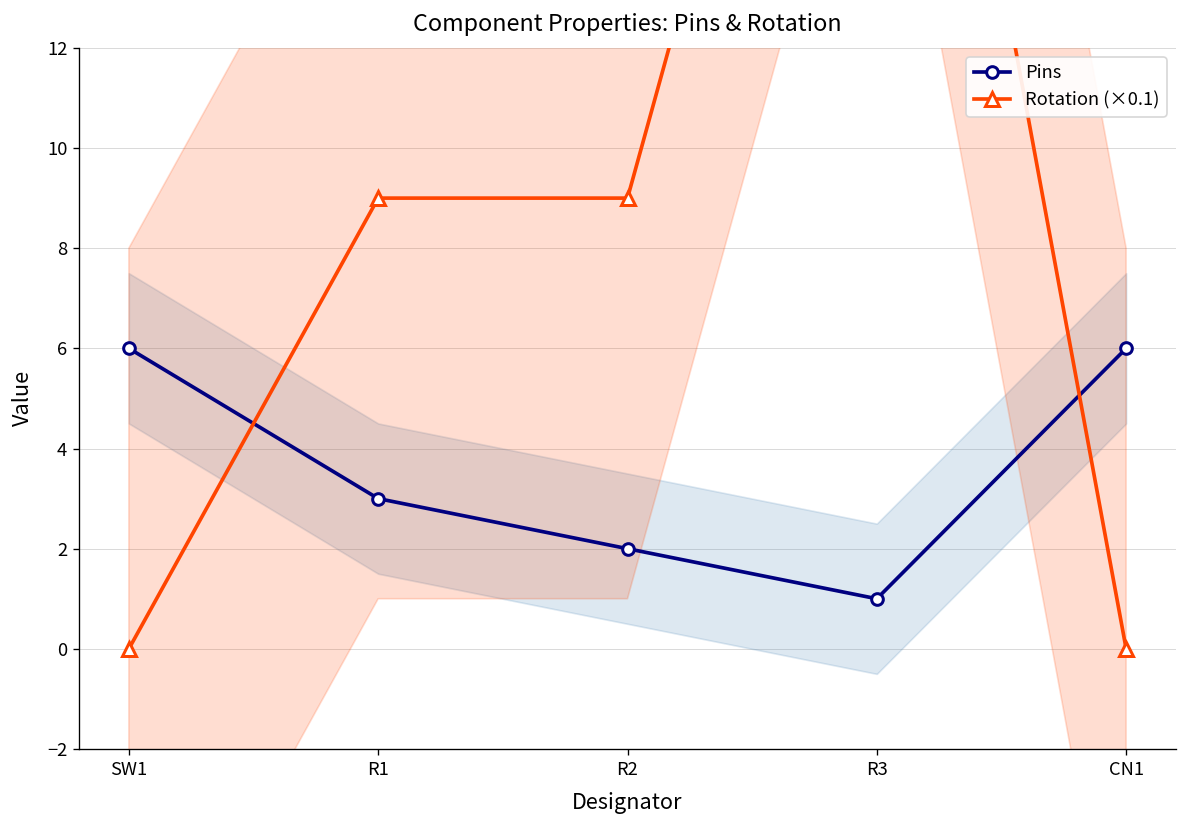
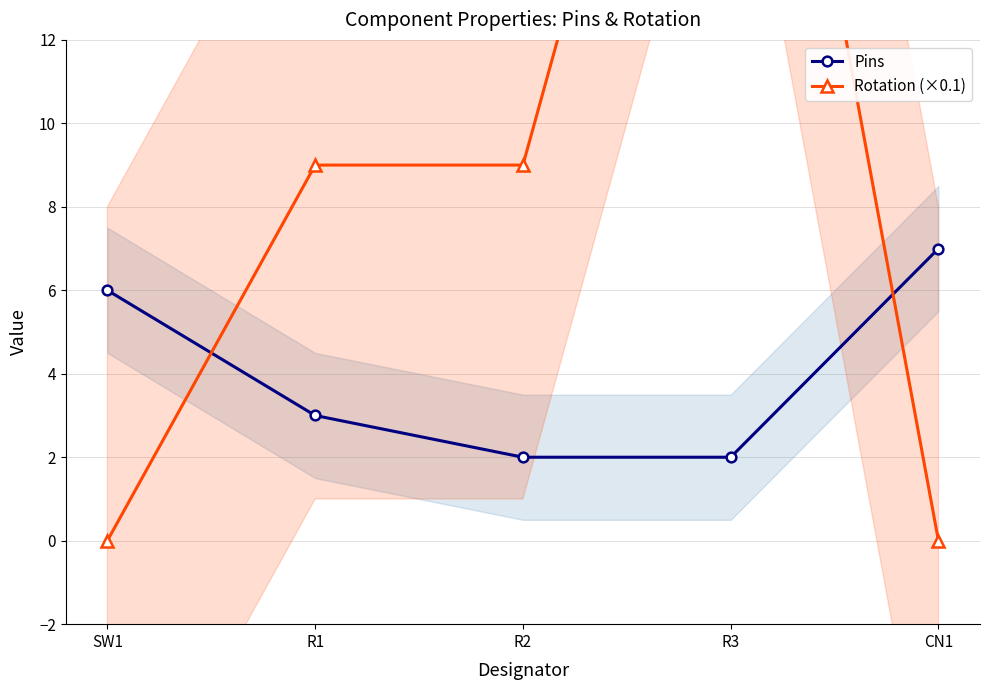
Pins, R3: 1 -> 2
Pins, CN1: 6 -> 7
